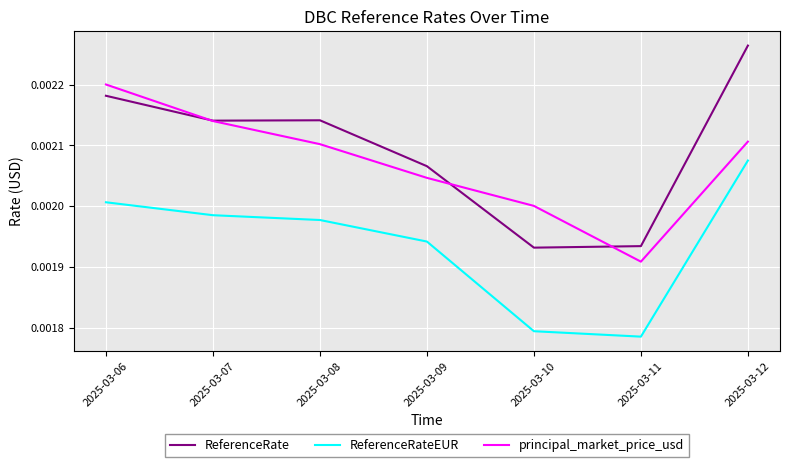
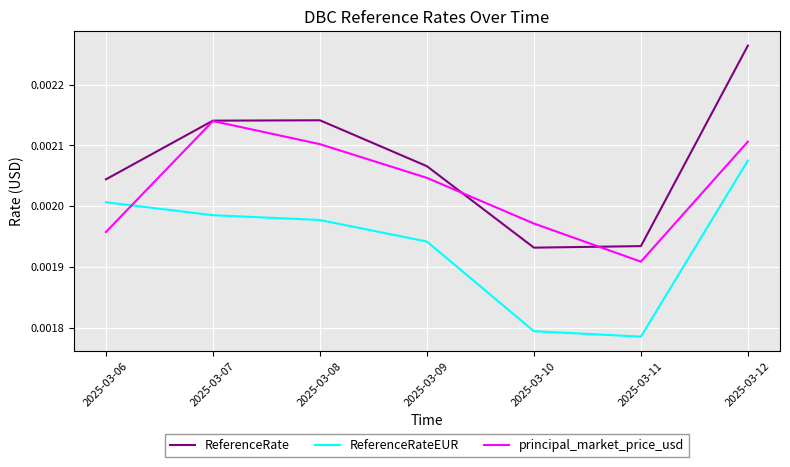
ReferenceRate, 2025-03-06: 0.00218 -> 0.00204
principal_market_price_usd, 2025-03-06: 0.00220 -> 0.00196
principal_market_price_usd, 2025-03-10: 0.00200 -> 0.00197
